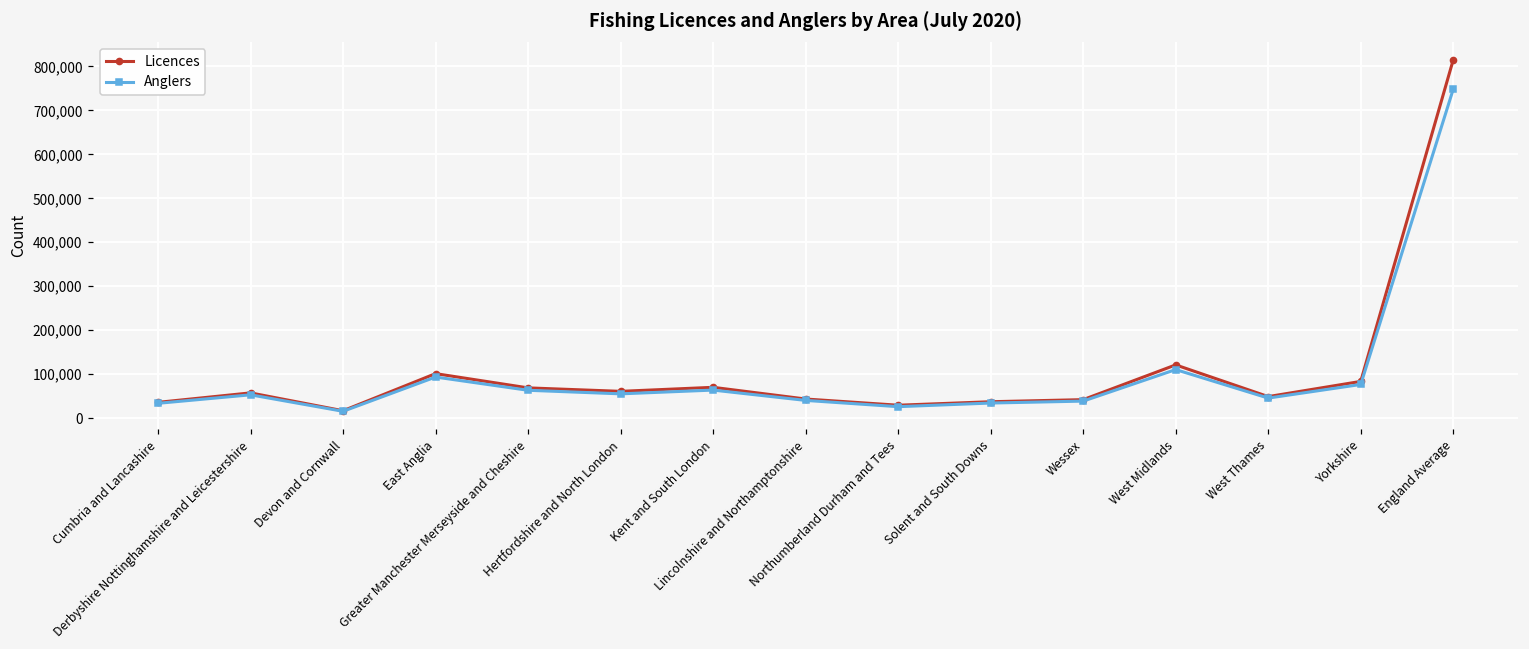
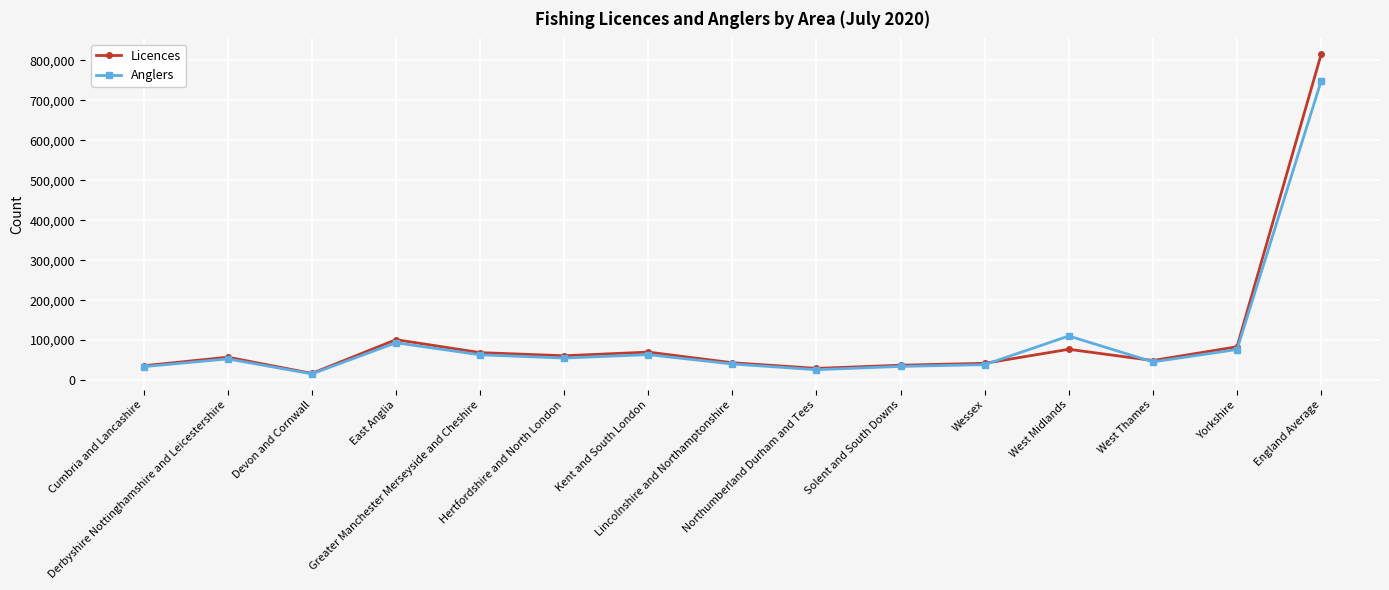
Licences, West Midlands: 120,000 -> 80,000
